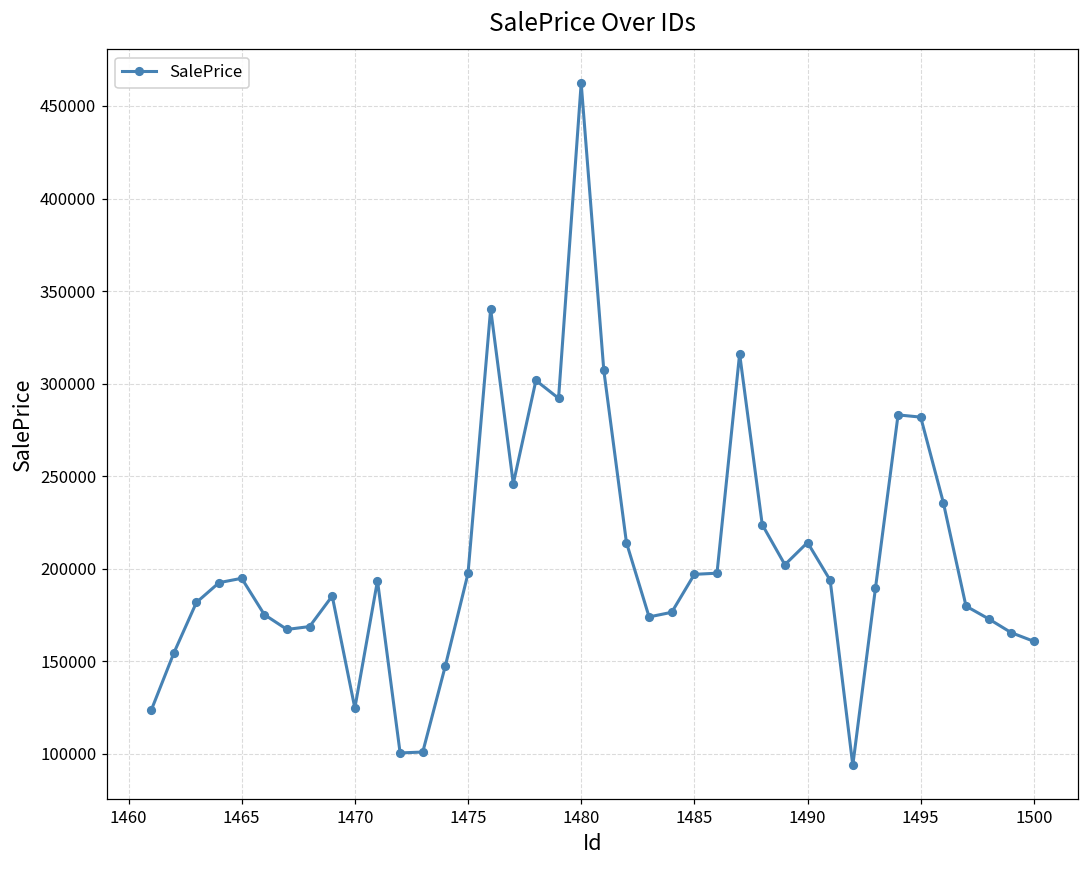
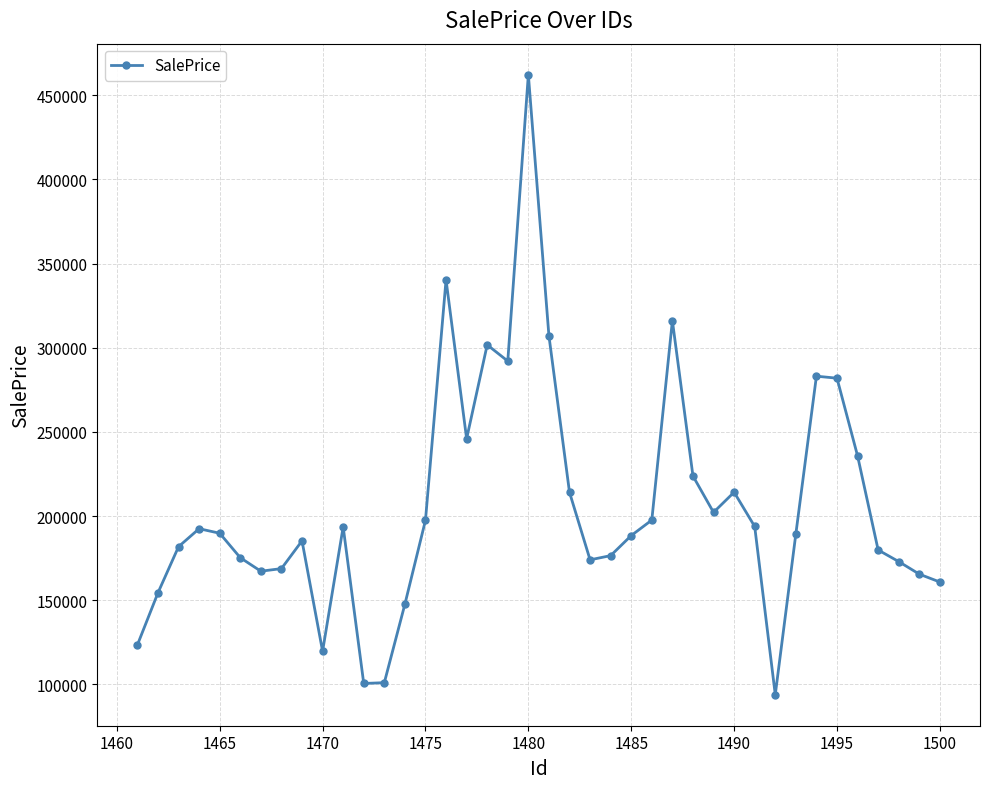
1465: 195000 -> 190000
1470: 125000 -> 120000
1485: 197000 -> 188000
